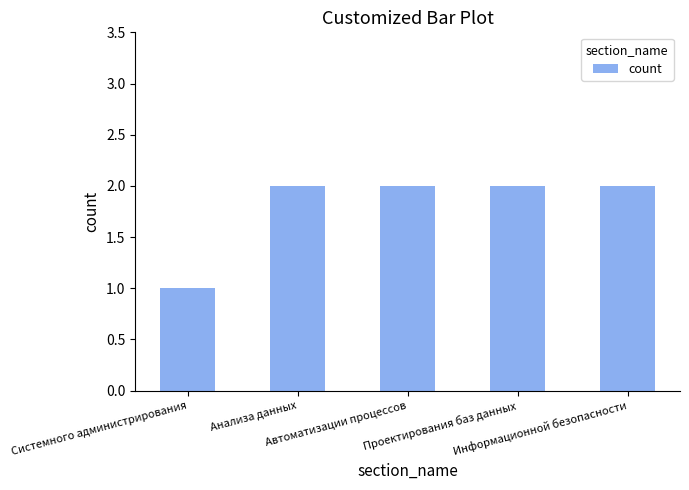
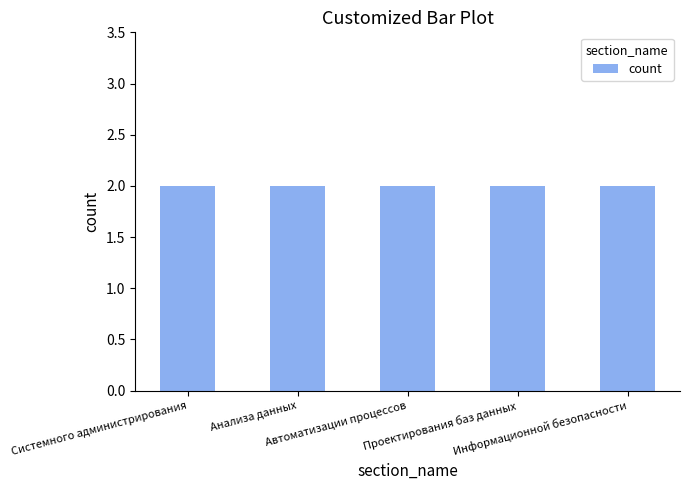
Системного администрирования: 1 -> 2
